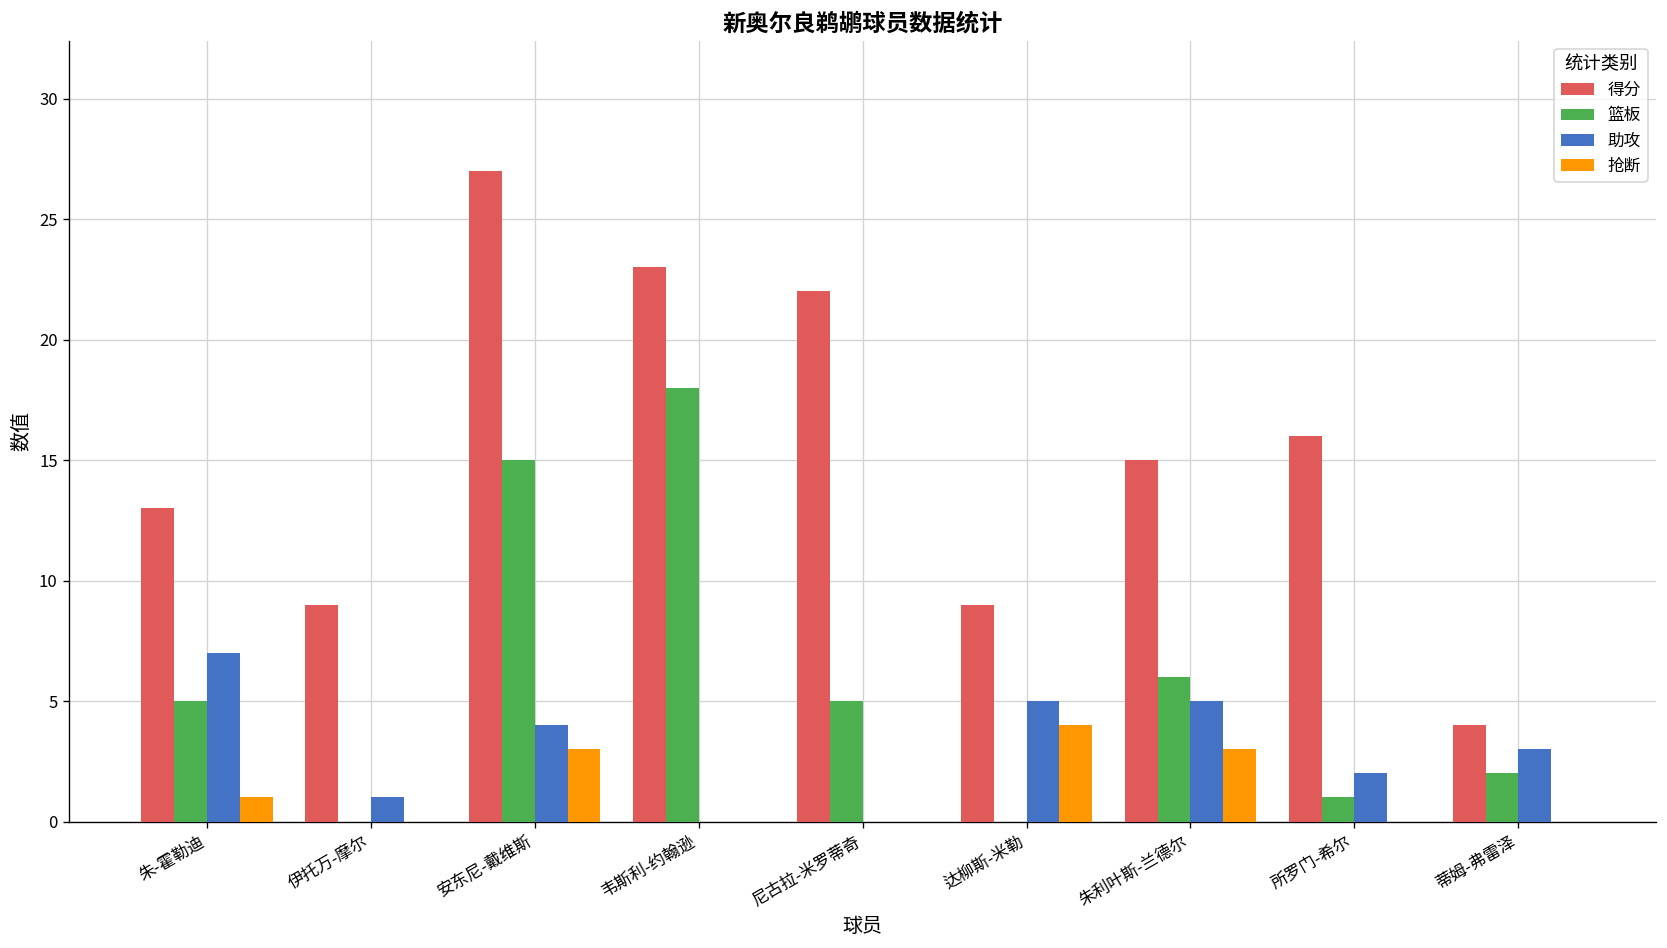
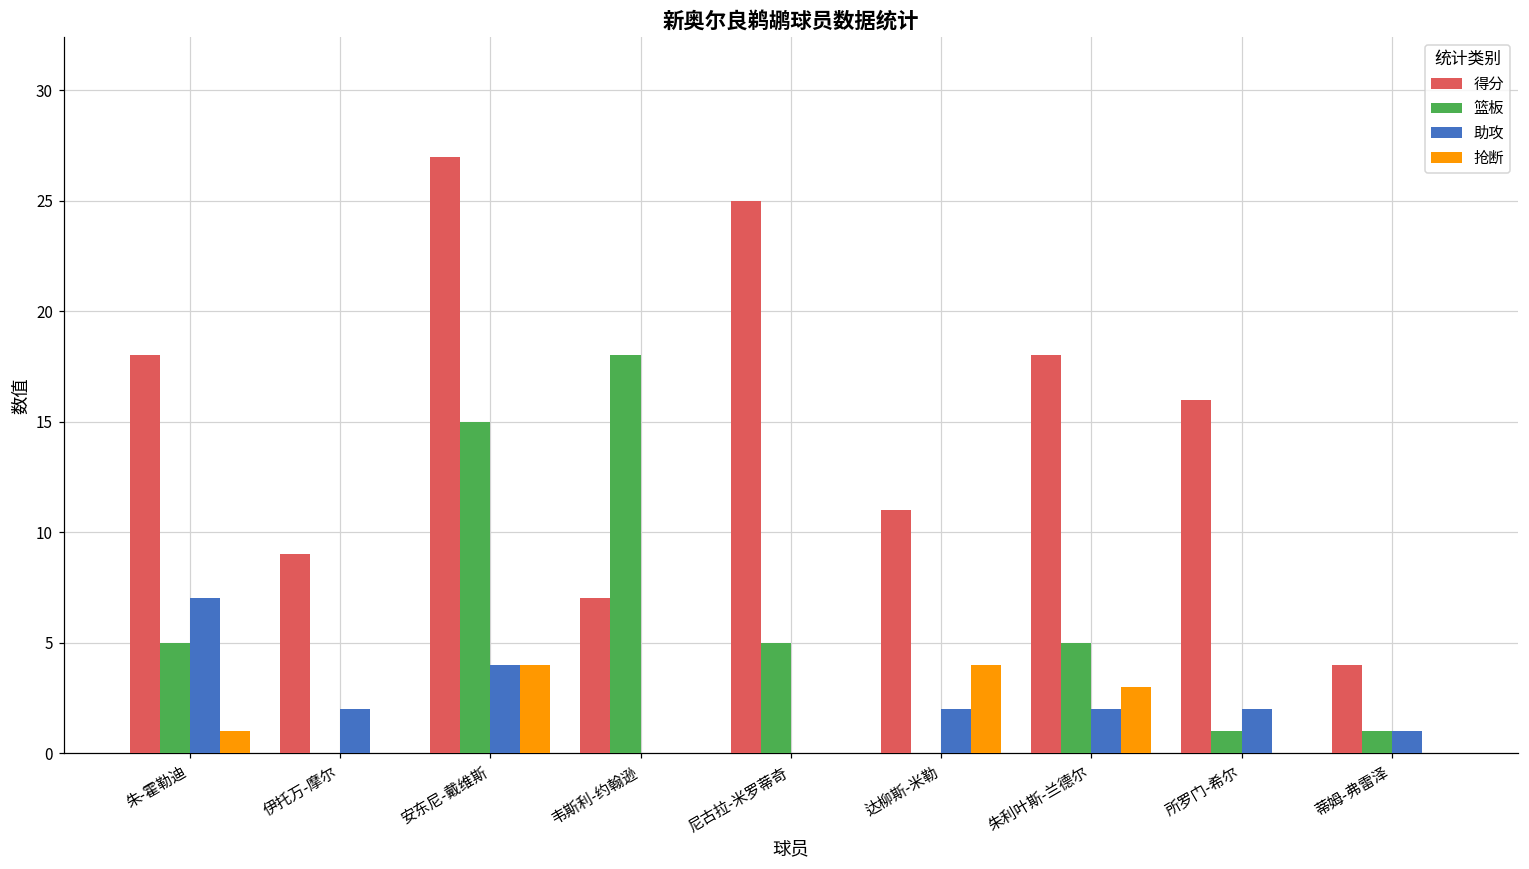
得分, 朱-霍勒迪: 13 -> 18
助攻, 伊托万-摩尔: 1 -> 2
抢断, 安东尼-戴维斯: 3 -> 4
得分, 韦斯利-约翰逊: 23 -> 7
得分, 尼古拉-米罗蒂奇: 22 -> 25
得分, 达柳斯-米勒: 9 -> 11
助攻, 达柳斯-米勒: 5 -> 2
得分, 朱利叶斯-兰德尔: 15 -> 18
篮板, 朱利叶斯-兰德尔: 6 -> 5
助攻, 朱利叶斯-兰德尔: 5 -> 2
篮板, 蒂姆-弗雷泽: 2 -> 1
助攻, 蒂姆-弗雷泽: 3 -> 1
